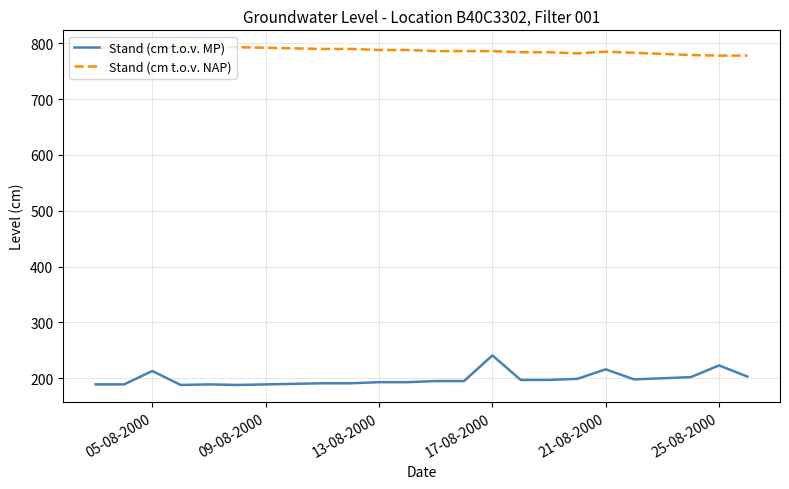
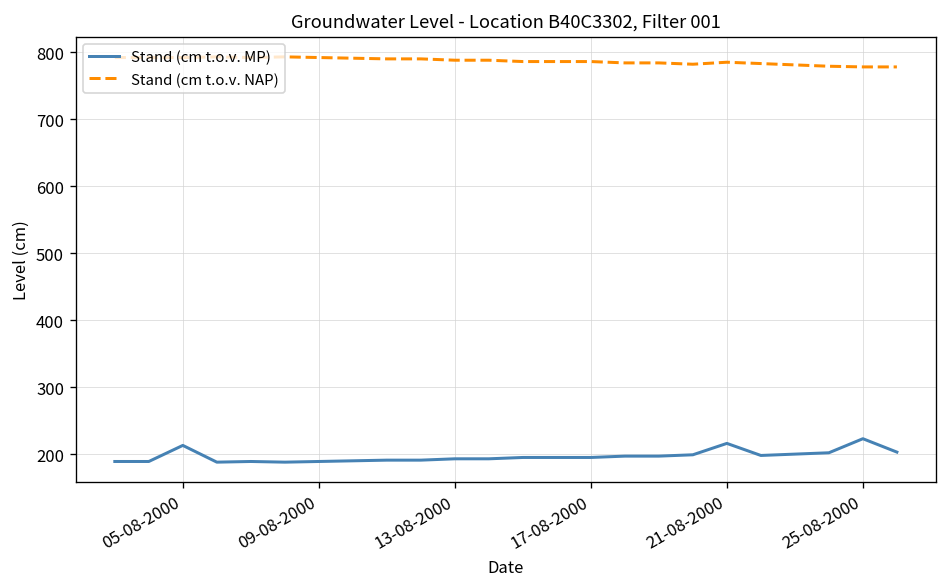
Stand (cm t.o.v. MP), 17-08-2000: 240 -> 200
